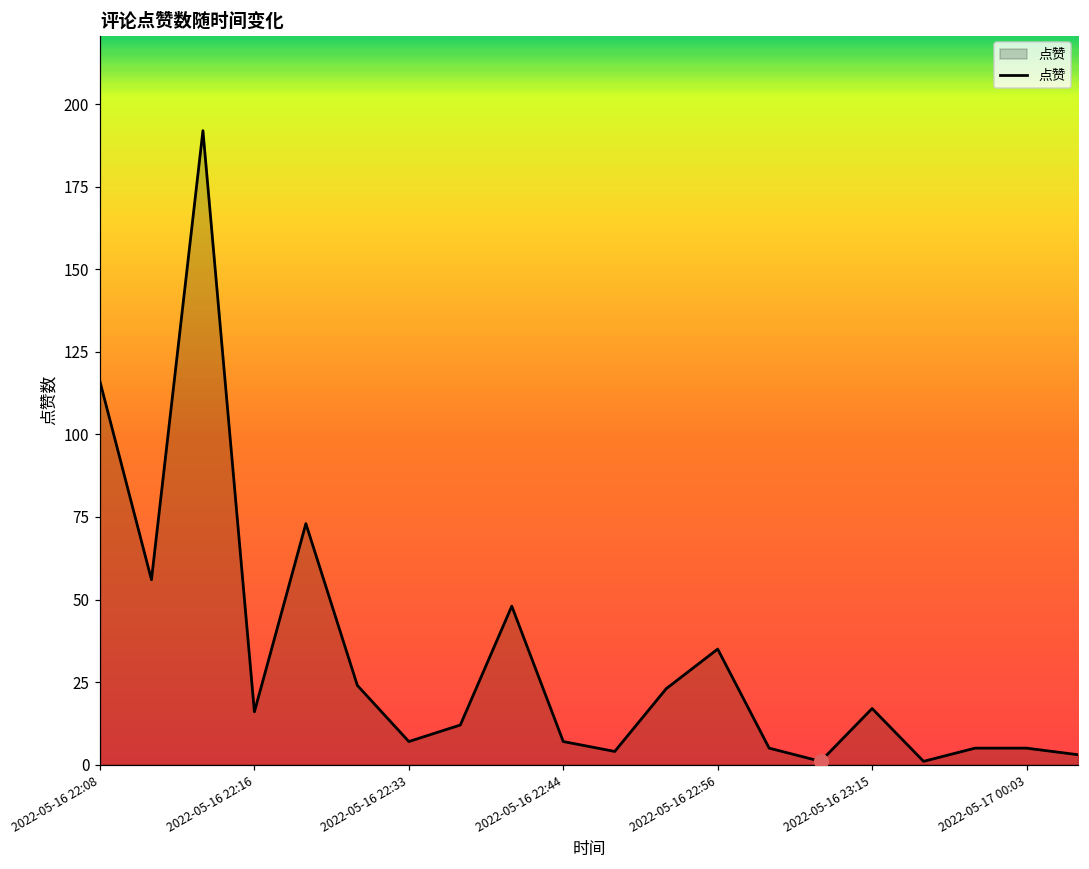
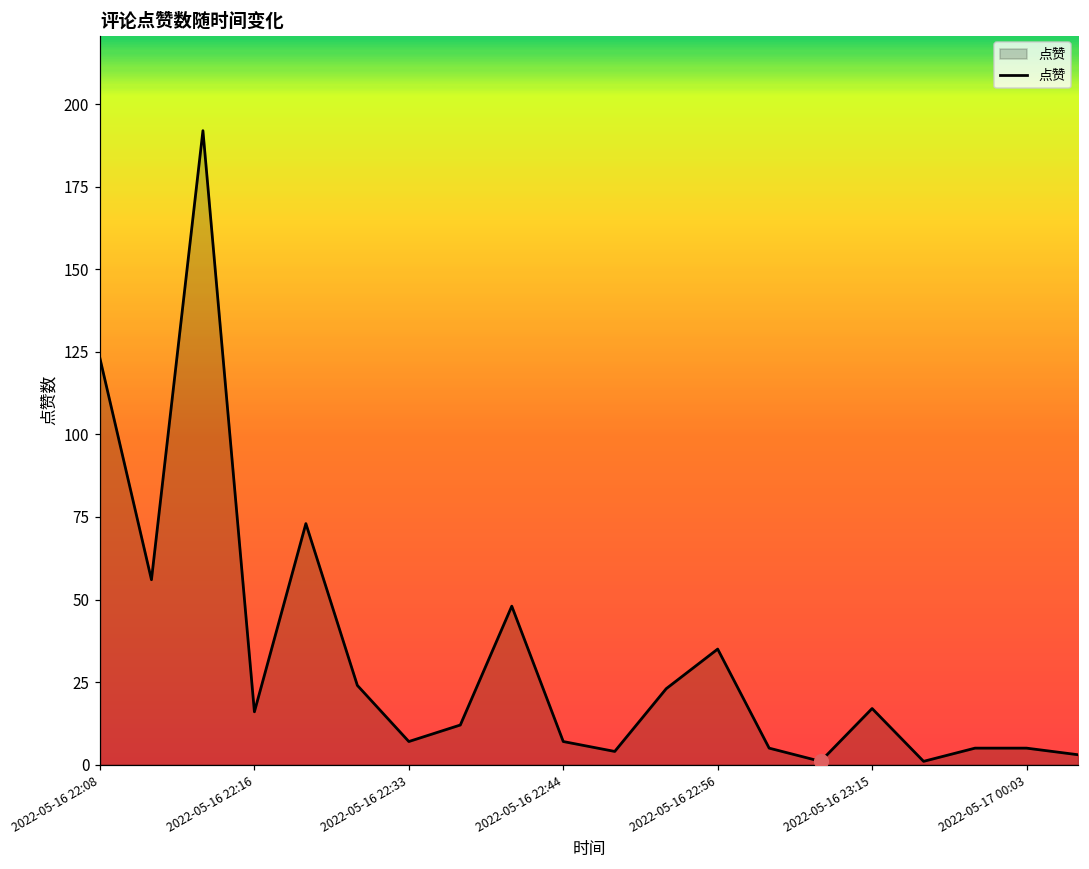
点赞, 2022-05-16 22:08: 116 -> 123
